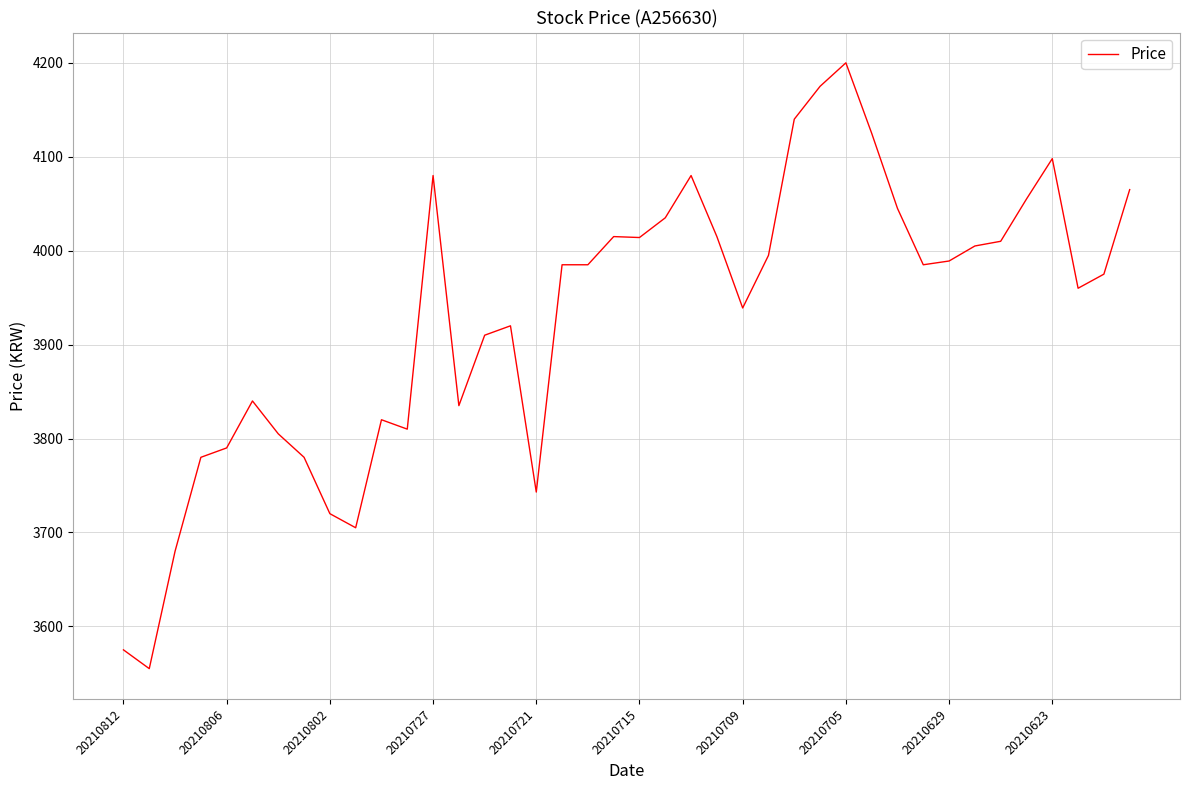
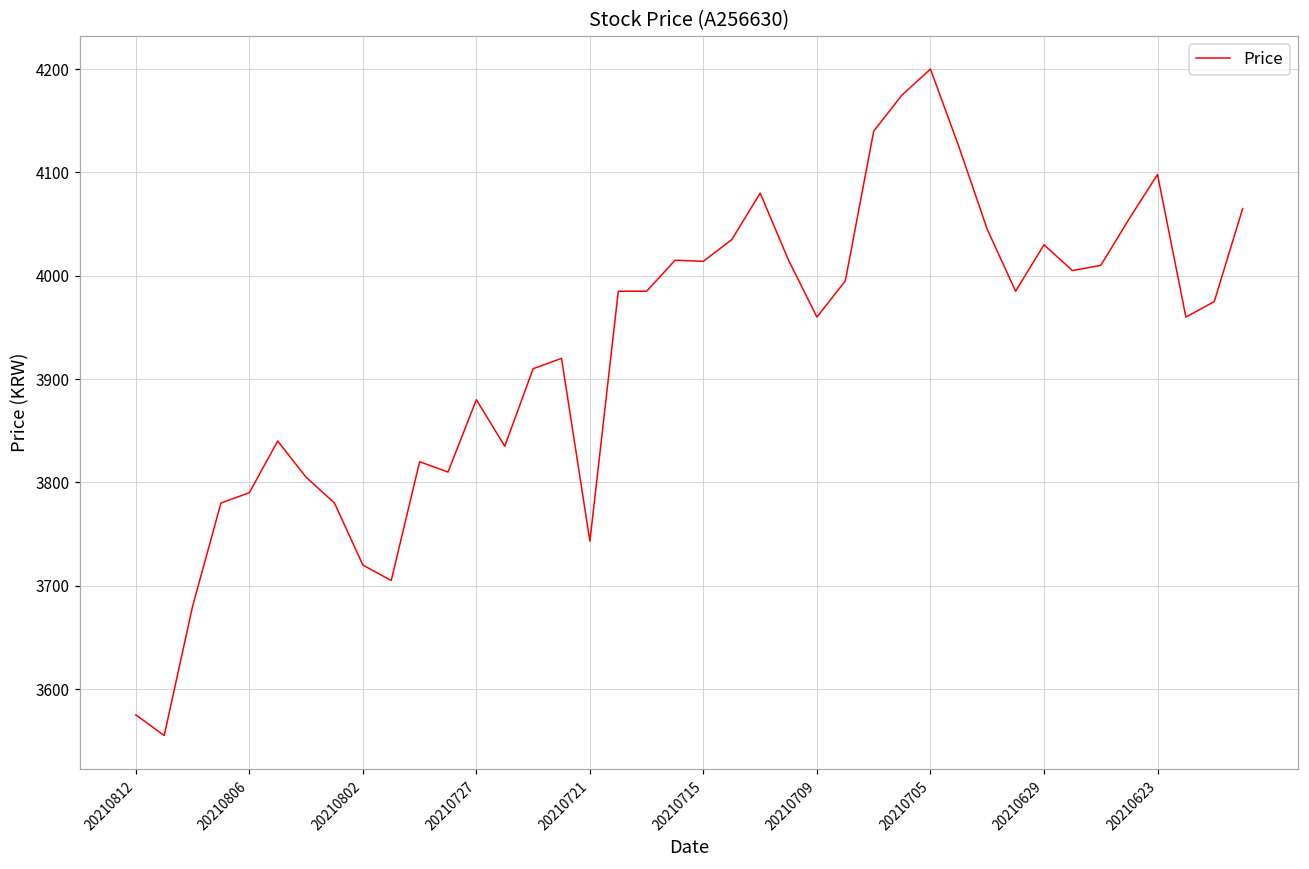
20210727: 4080 -> 3880
20210709: 3940 -> 3960
20210629: 3990 -> 4030
